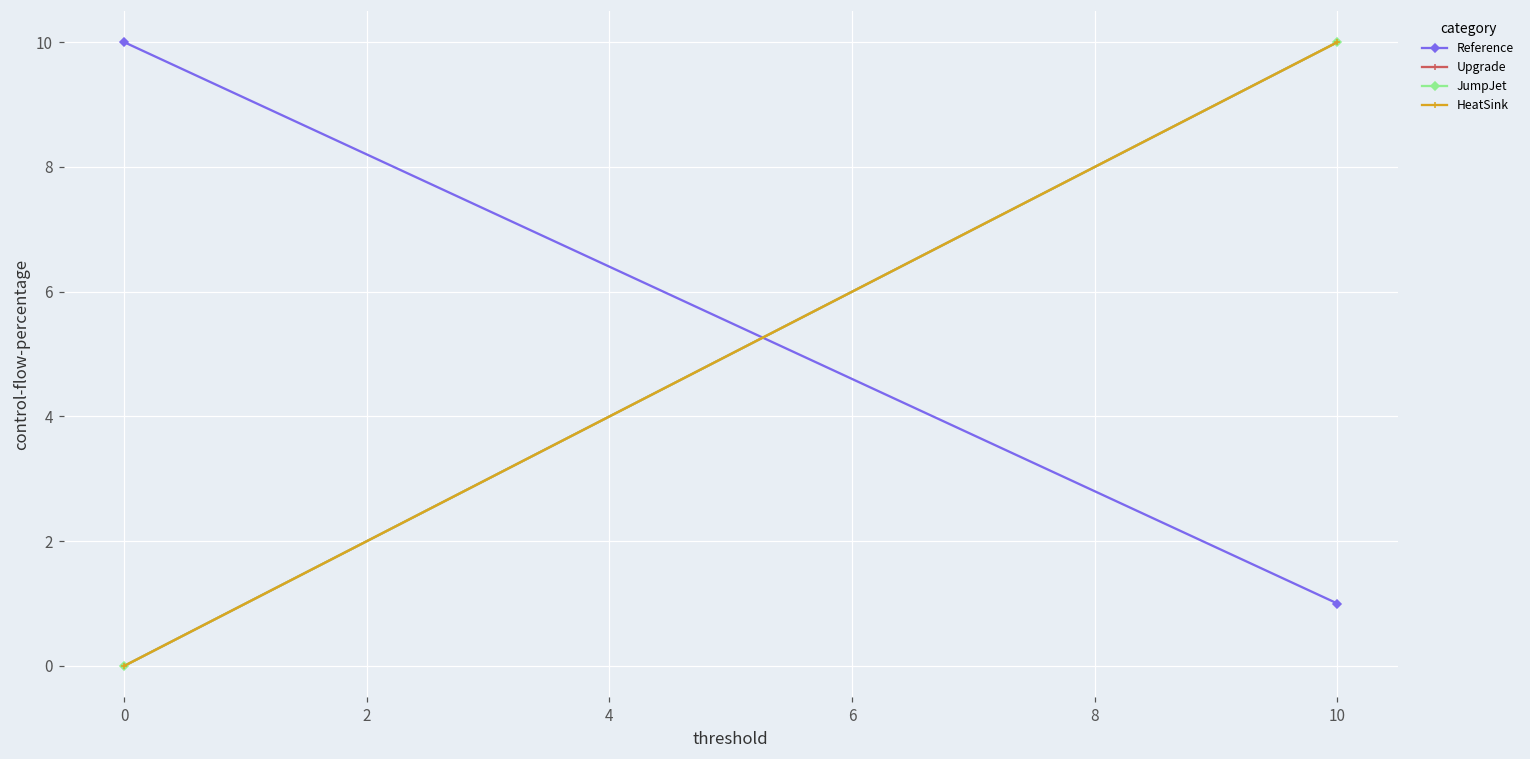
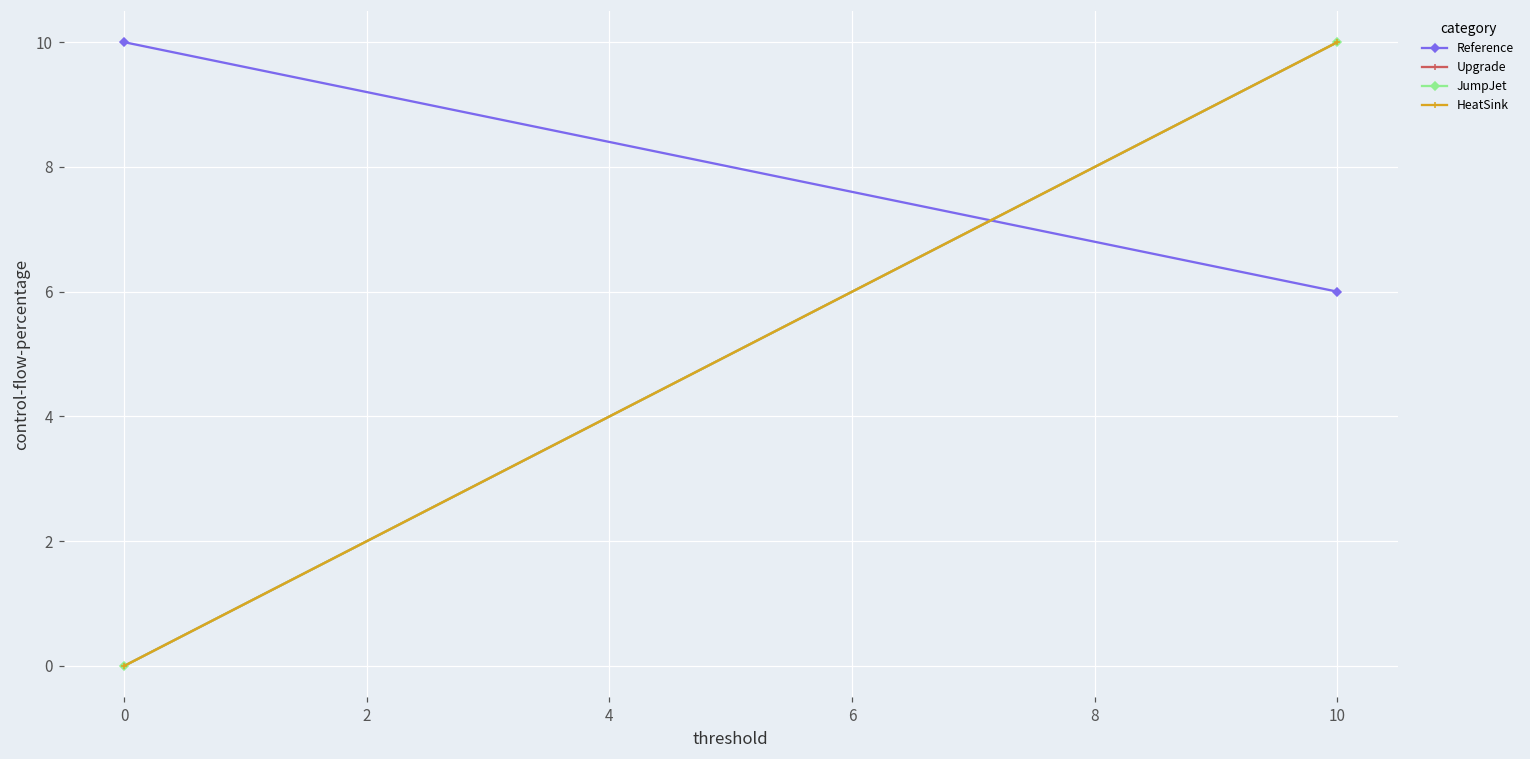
Reference, 10: 1 -> 6
